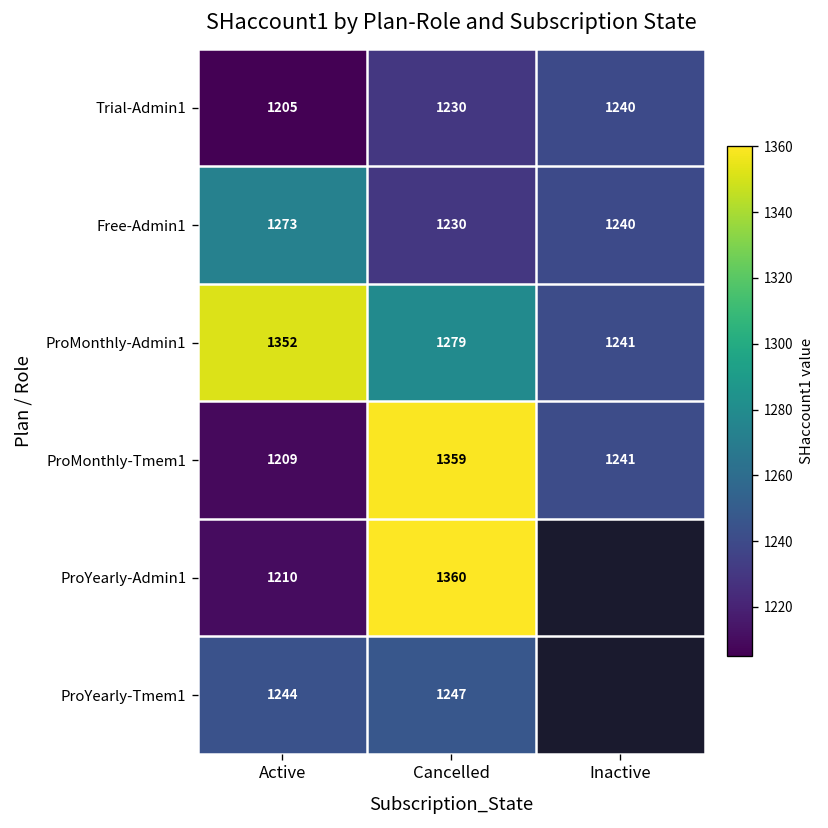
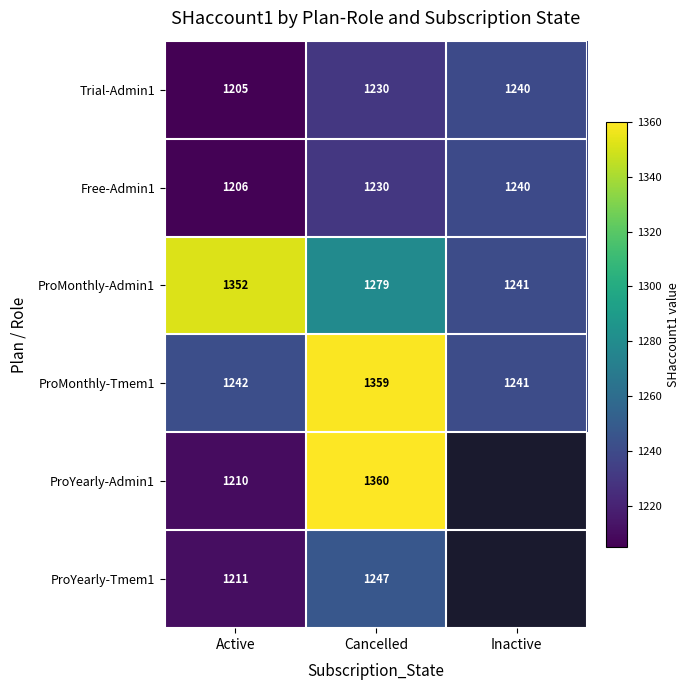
Free-Admin1, Active: 1273 -> 1206
ProMonthly-Tmem1, Active: 1209 -> 1242
ProYearly-Tmem1, Active: 1244 -> 1211
